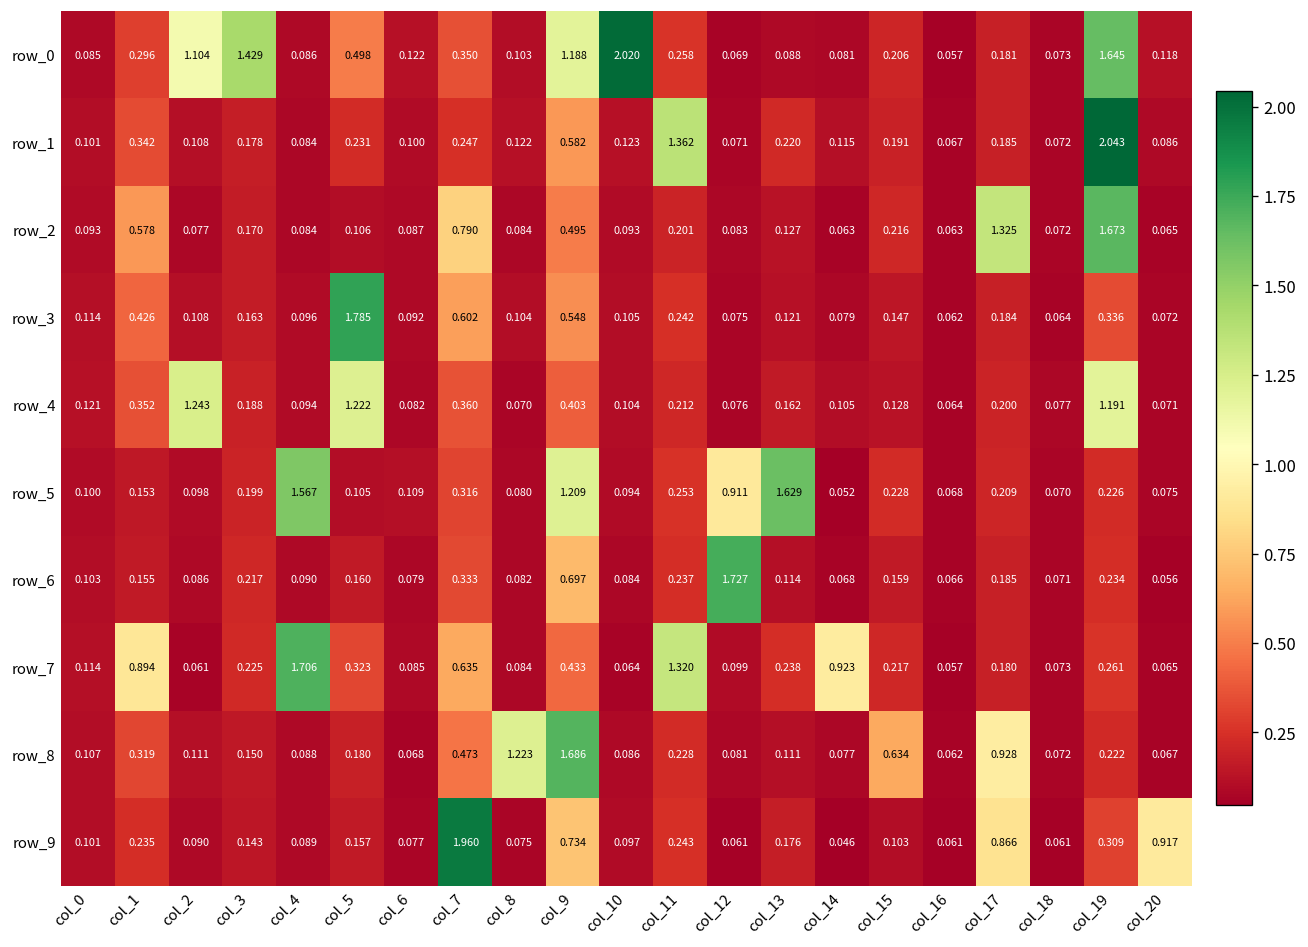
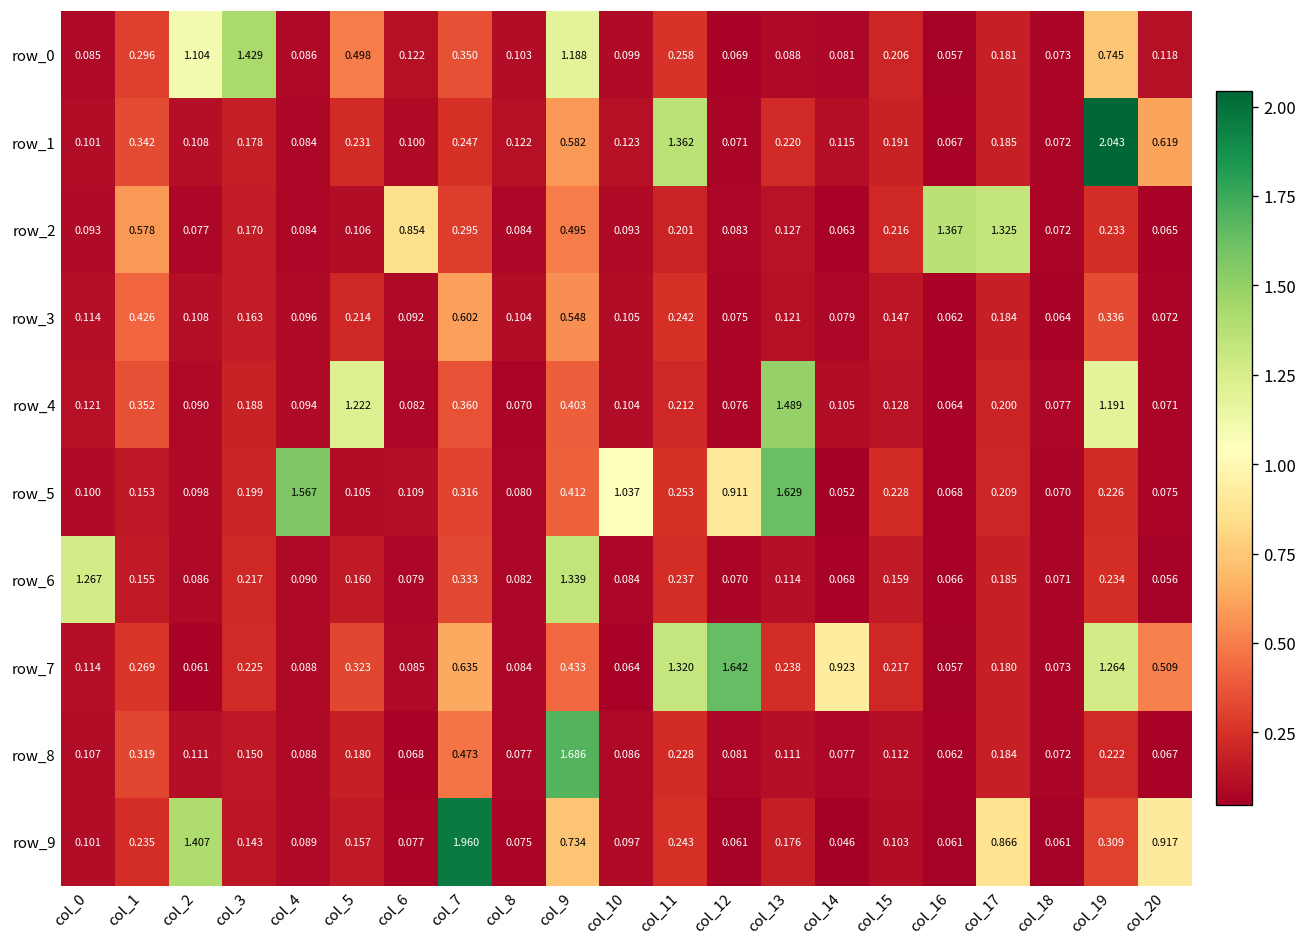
row_0, col_10: 2.020 -> 0.099
row_0, col_19: 1.645 -> 0.745
row_1, col_20: 0.086 -> 0.619
row_2, col_6: 0.087 -> 0.854
row_2, col_7: 0.790 -> 0.295
row_2, col_16: 0.063 -> 1.367
row_2, col_19: 1.673 -> 0.233
row_3, col_5: 1.785 -> 0.214
row_4, col_2: 1.243 -> 0.090
row_4, col_13: 0.162 -> 1.489
row_5, col_9: 1.209 -> 0.412
row_5, col_10: 0.094 -> 1.037
row_6, col_0: 0.103 -> 1.267
row_6, col_9: 0.697 -> 1.339
row_6, col_12: 1.727 -> 0.070
row_7, col_1: 0.894 -> 0.269
row_7, col_4: 1.706 -> 0.088
row_7, col_12: 0.099 -> 1.642
row_7, col_19: 0.261 -> 1.264
row_7, col_20: 0.065 -> 0.509
row_8, col_8: 1.223 -> 0.077
row_8, col_15: 0.634 -> 0.112
row_8, col_17: 0.928 -> 0.184
row_9, col_2: 0.090 -> 1.407
